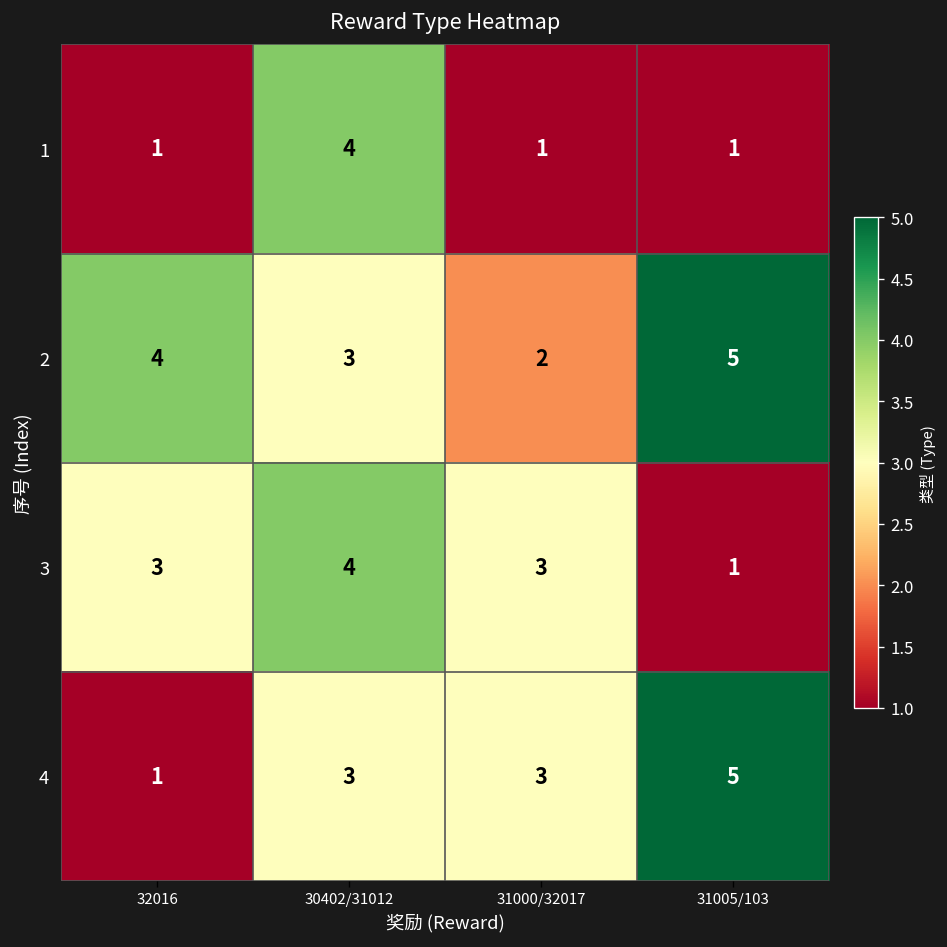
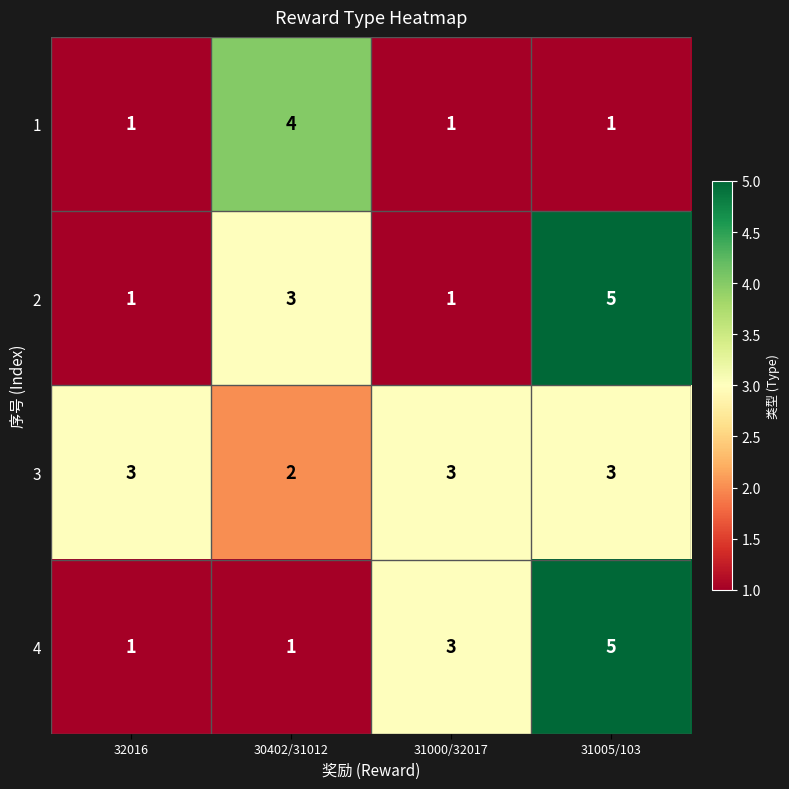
2, 32016: 4 -> 1
2, 31000/32017: 2 -> 1
3, 30402/31012: 4 -> 2
3, 31005/103: 1 -> 3
4, 30402/31012: 3 -> 1
